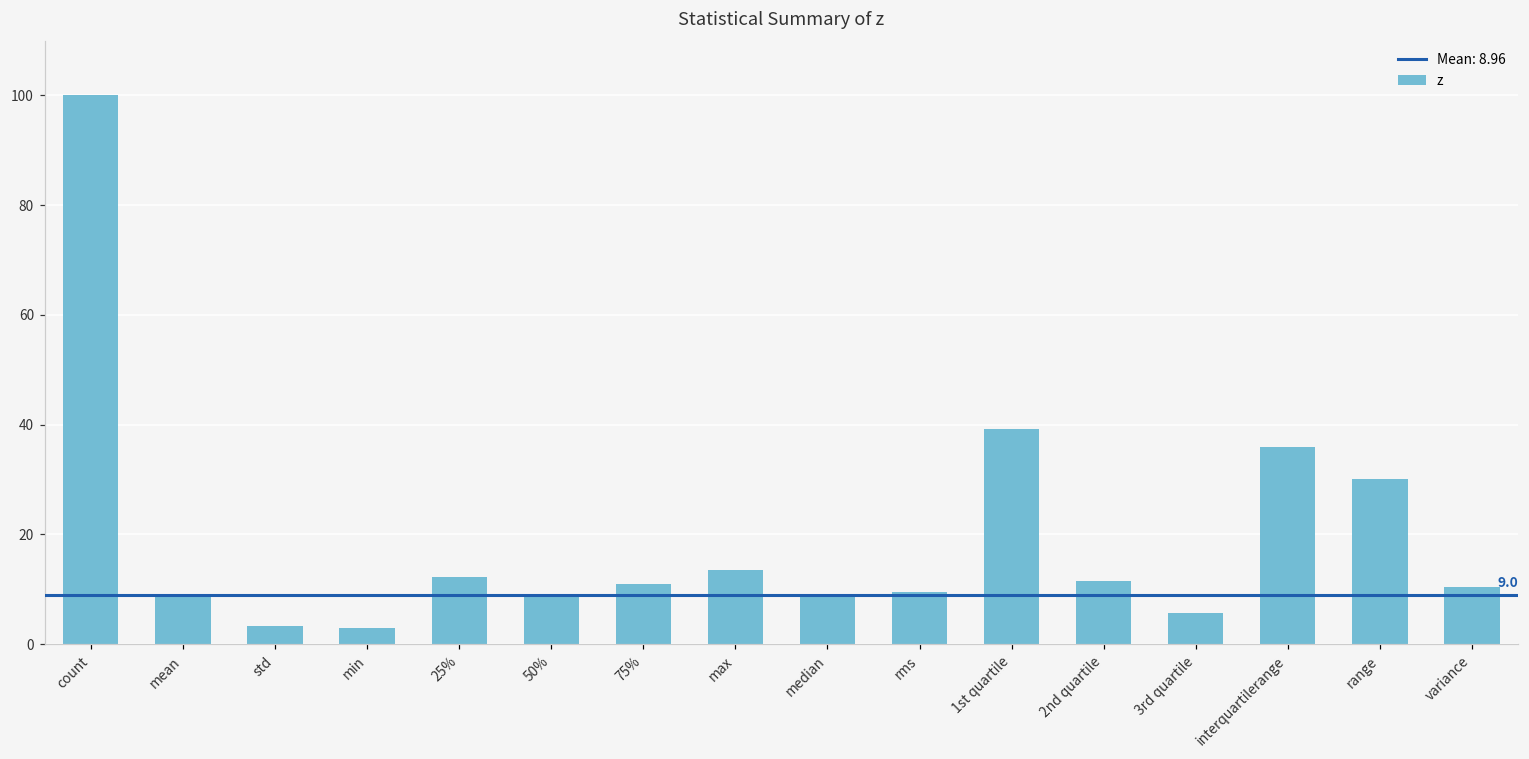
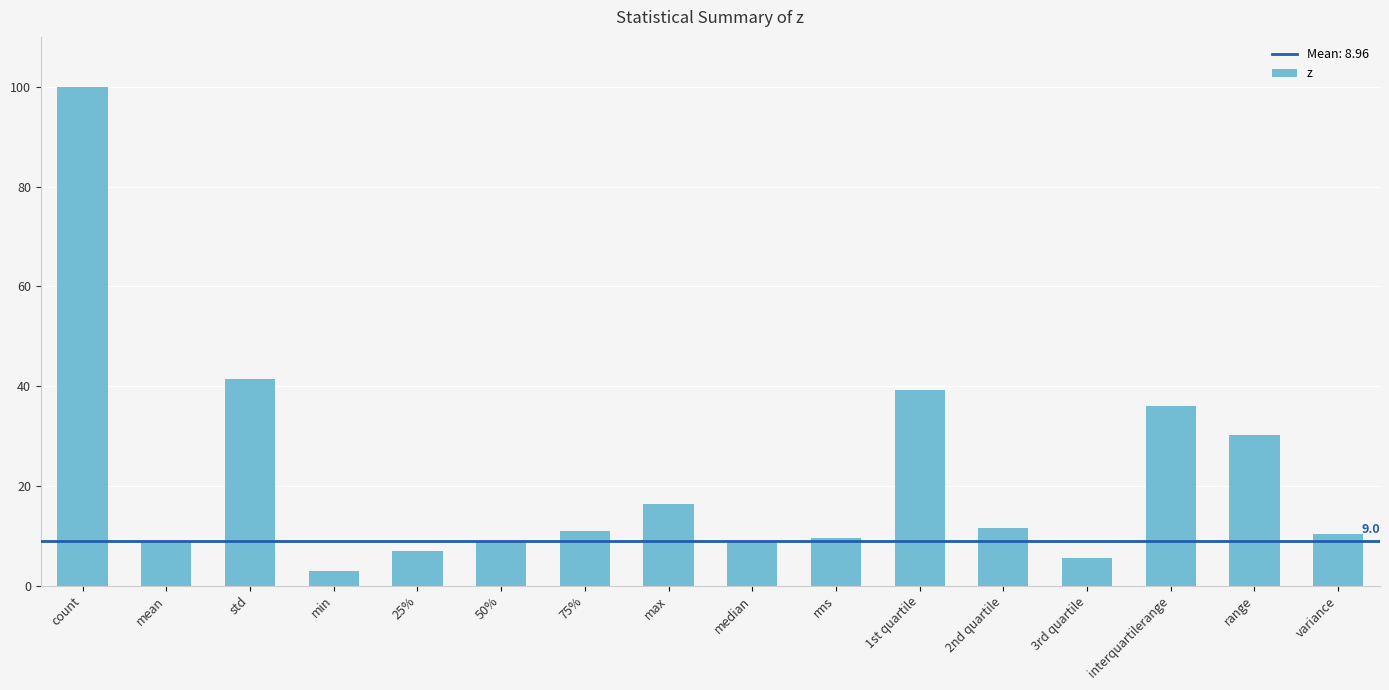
std: 3 -> 41
25%: 12 -> 7
max: 14 -> 16
